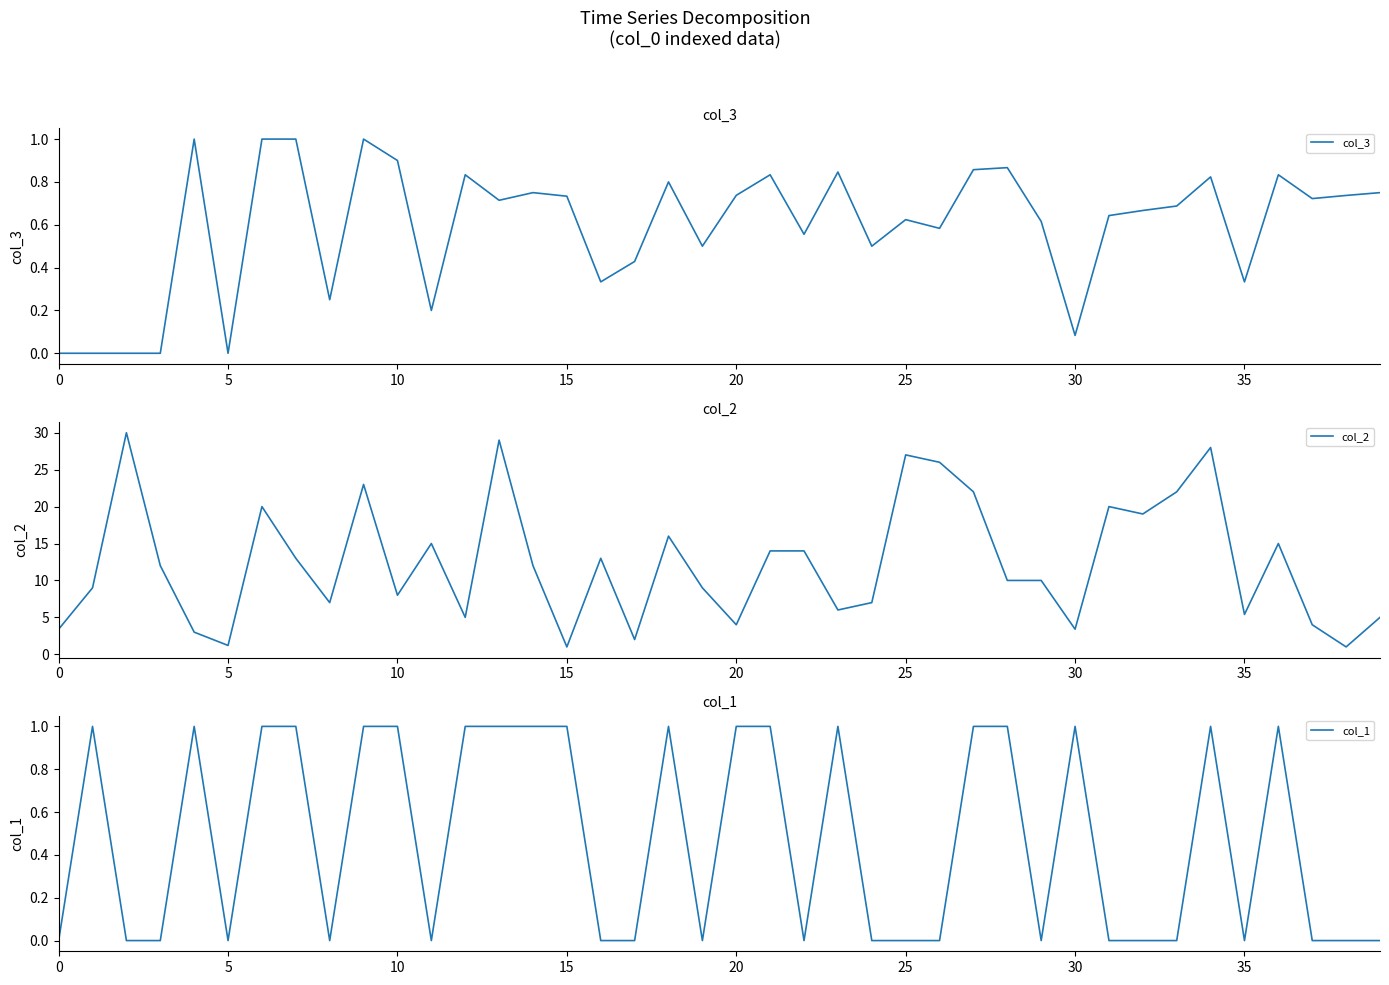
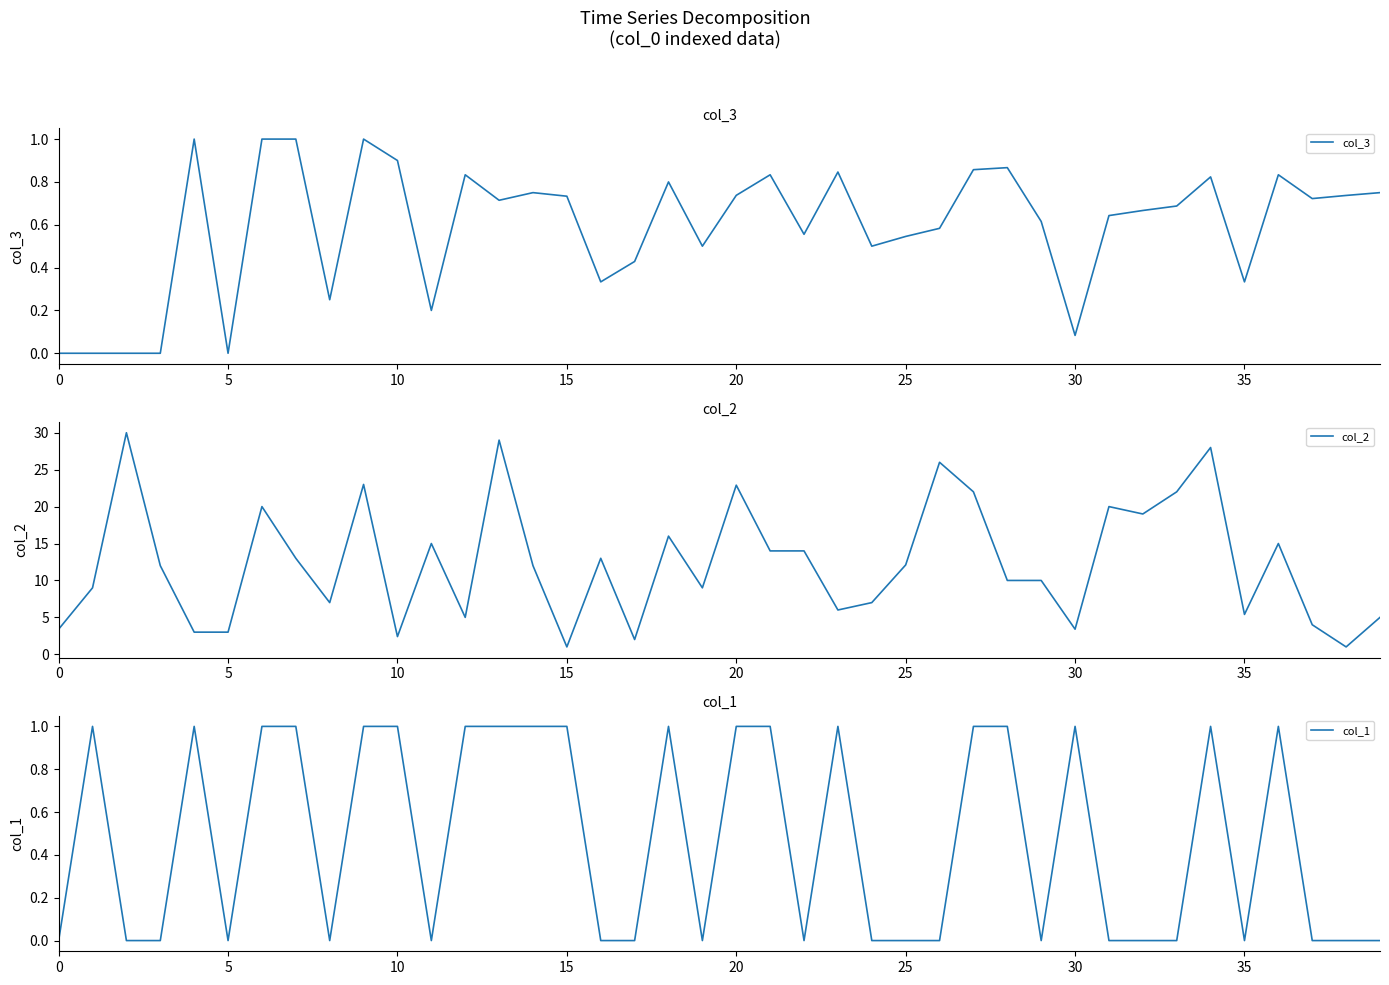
col_3, 25: 0.62 -> 0.55
col_2, 5: 1 -> 3
col_2, 10: 8 -> 2
col_2, 20: 4 -> 23
col_2, 25: 27 -> 12
